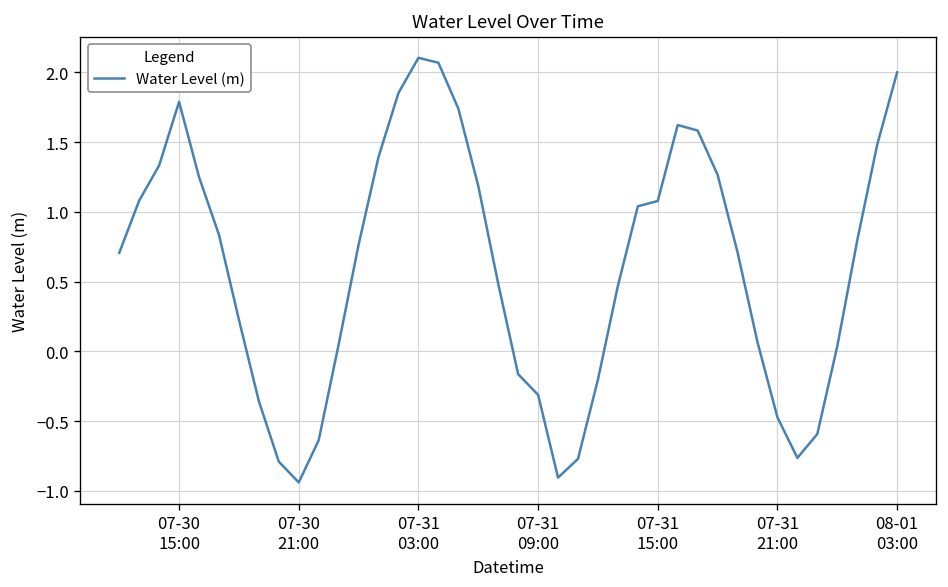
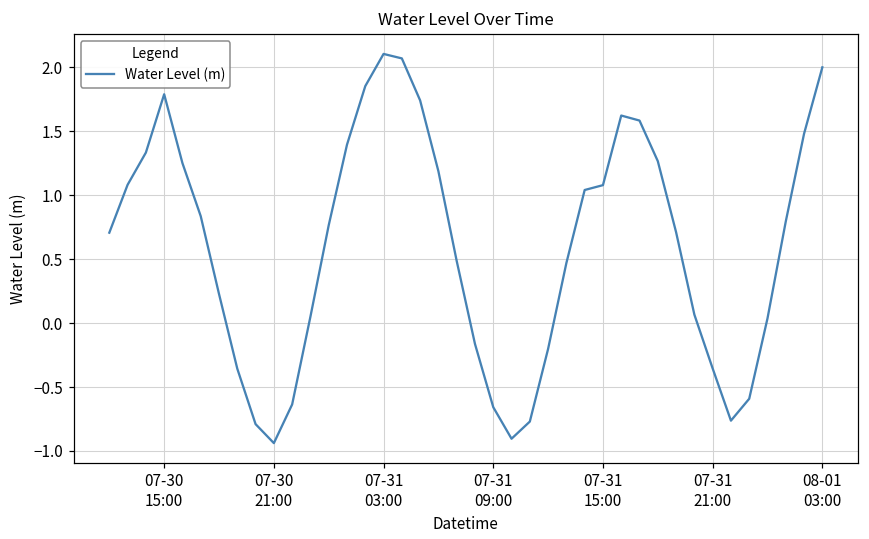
07-31 09:00: -0.31 -> -0.66
07-31 21:00: -0.47 -> -0.35
